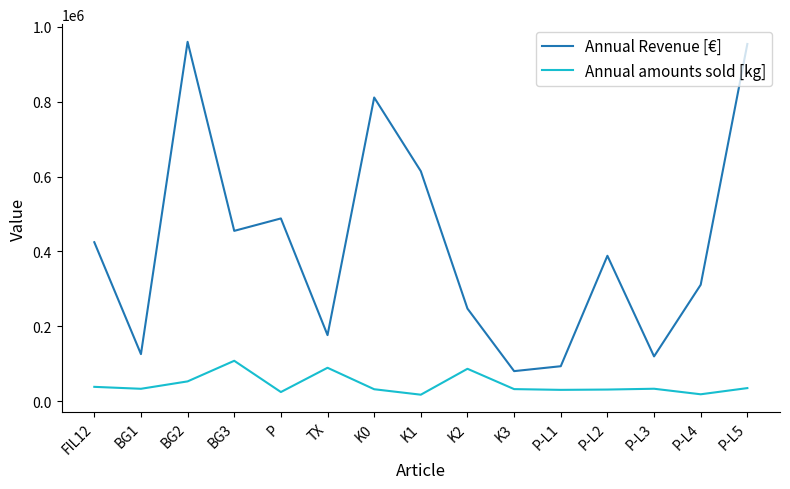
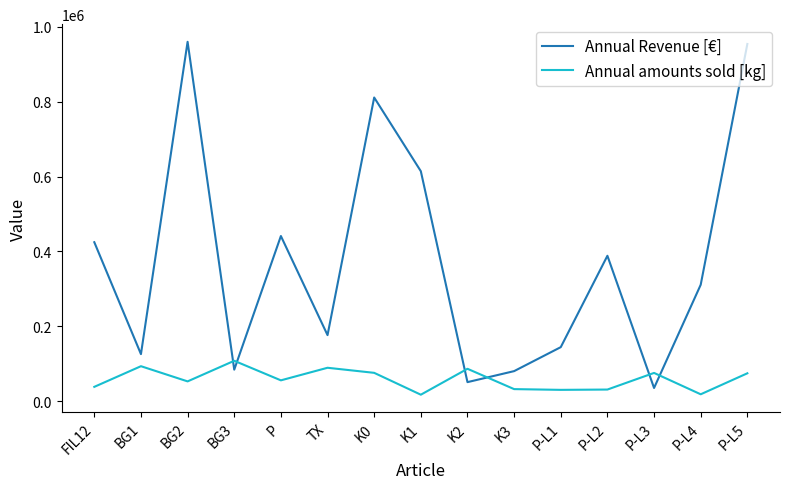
Annual amounts sold [kg], BG1: 30000 -> 90000
Annual Revenue [€], BG3: 460000 -> 80000
Annual Revenue [€], P: 490000 -> 440000
Annual amounts sold [kg], P: 20000 -> 60000
Annual amounts sold [kg], K0: 30000 -> 80000
Annual Revenue [€], K2: 250000 -> 50000
Annual Revenue [€], P-L1: 90000 -> 140000
Annual Revenue [€], P-L3: 120000 -> 40000
Annual amounts sold [kg], P-L3: 30000 -> 80000
Annual amounts sold [kg], P-L5: 40000 -> 70000
